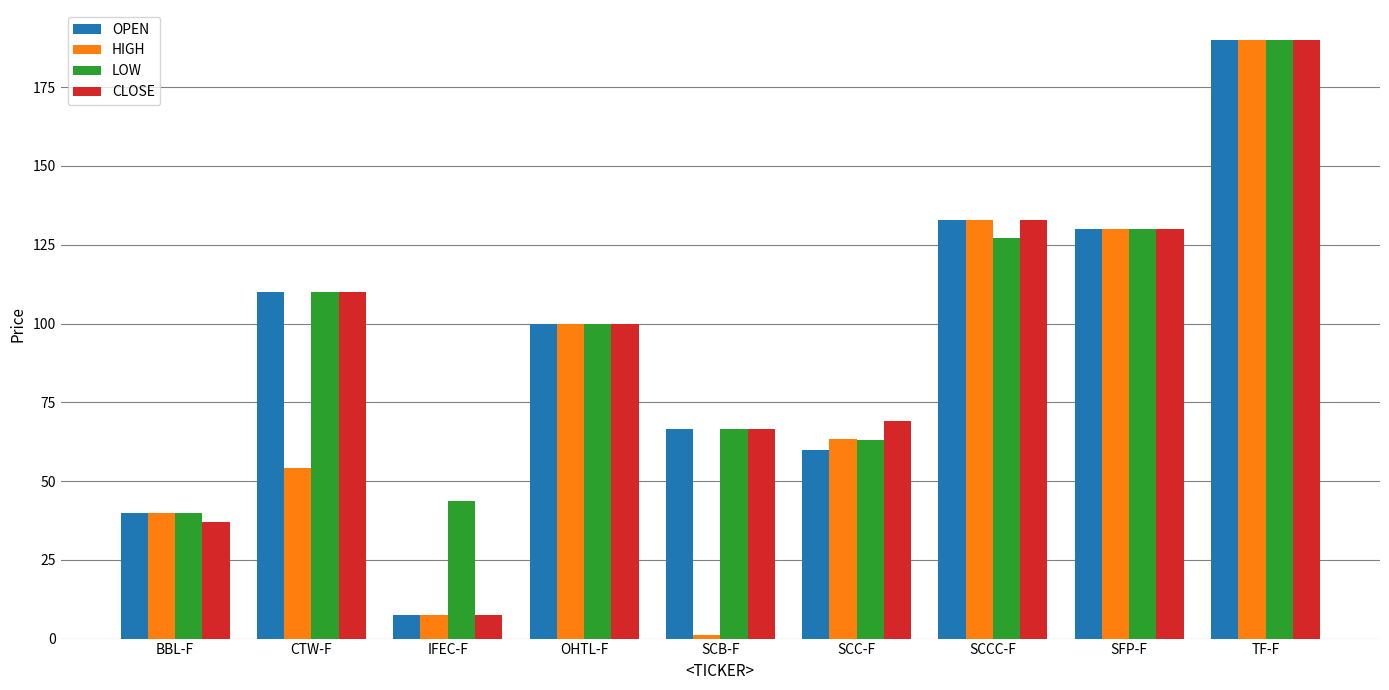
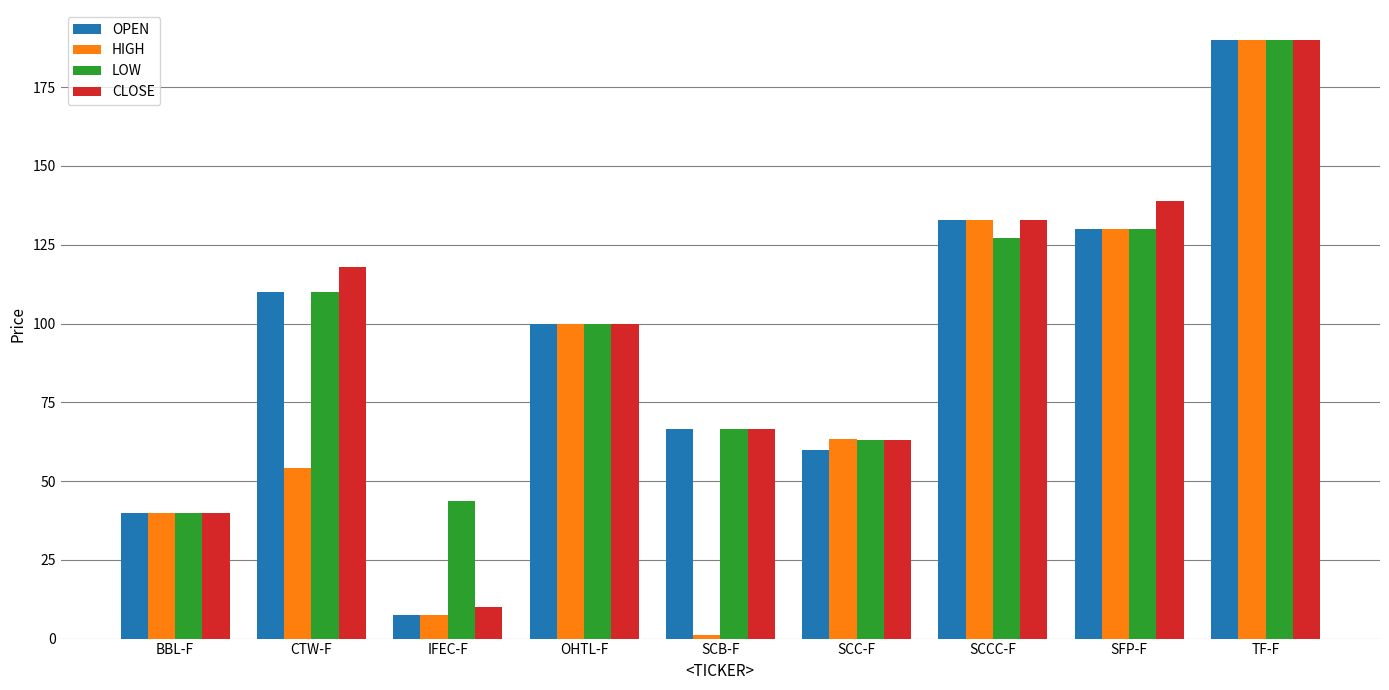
CLOSE, BBL-F: 37 -> 40
CLOSE, CTW-F: 110 -> 118
CLOSE, IFEC-F: 8 -> 10
CLOSE, SCC-F: 69 -> 63
CLOSE, SFP-F: 130 -> 139
